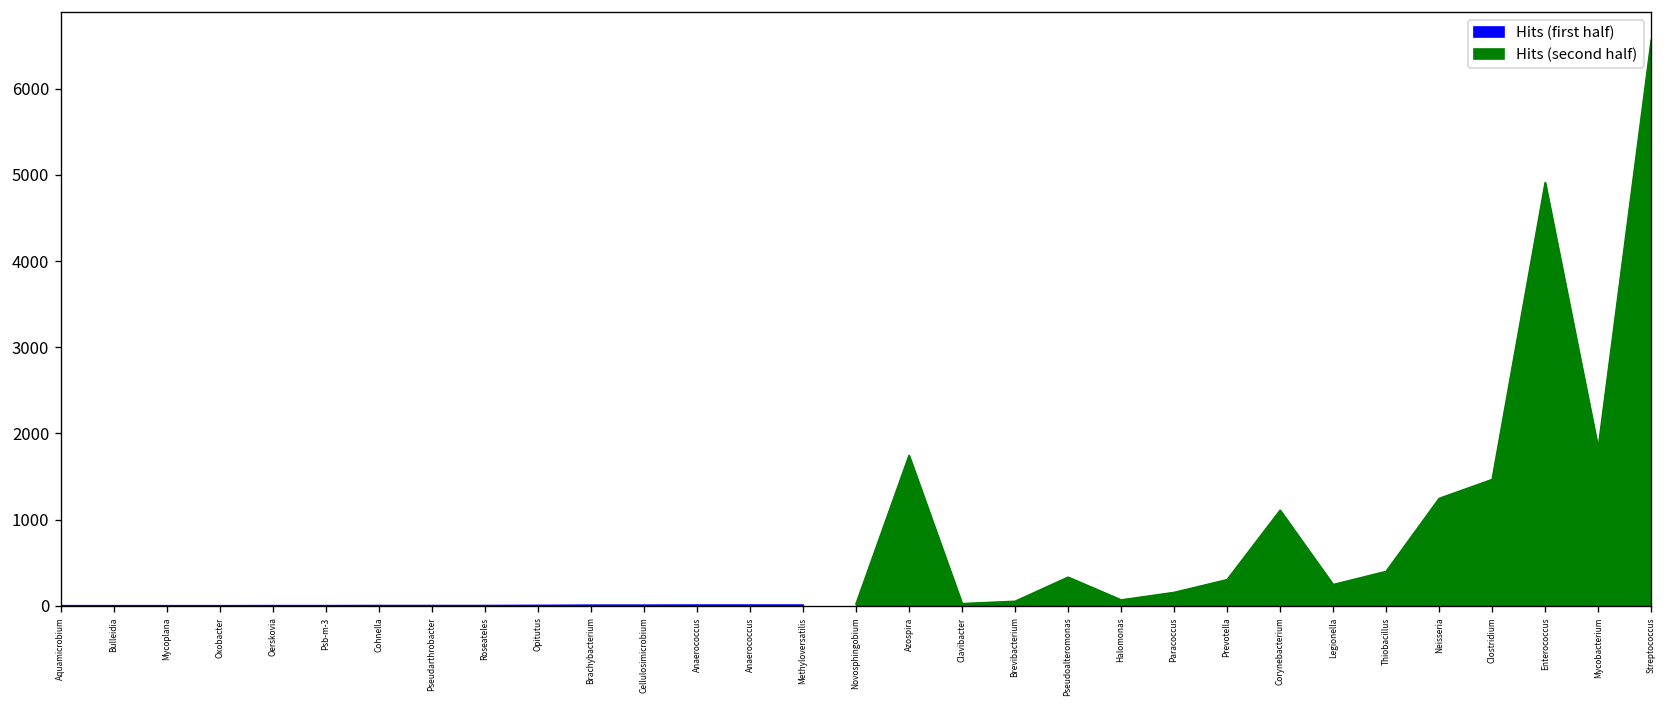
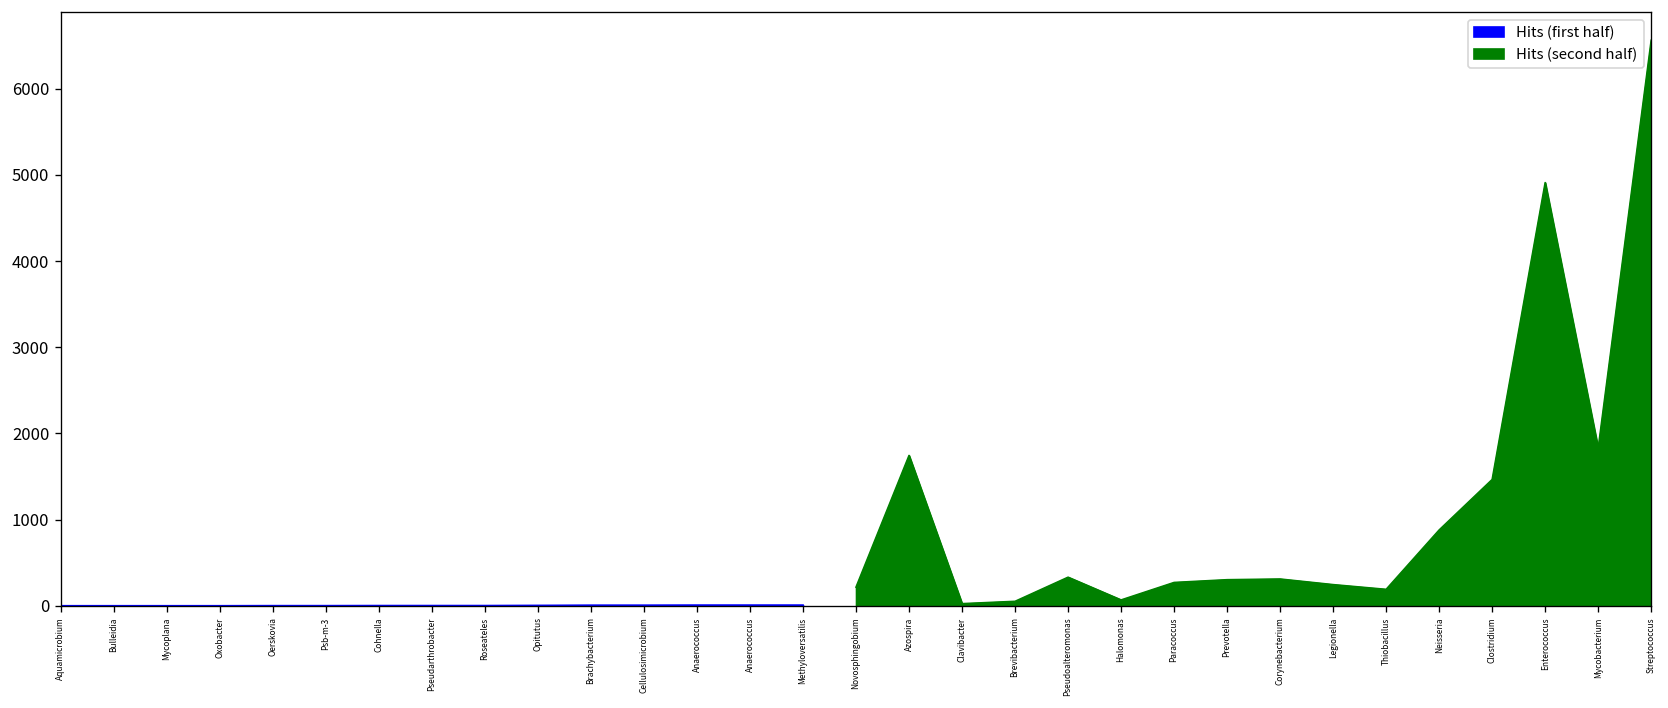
Hits (second half), Novosphingobium: 0 -> 200
Hits (second half), Paracoccus: 200 -> 300
Hits (second half), Corynebacterium: 1100 -> 300
Hits (second half), Thiobacillus: 400 -> 200
Hits (second half), Neisseria: 1200 -> 900
